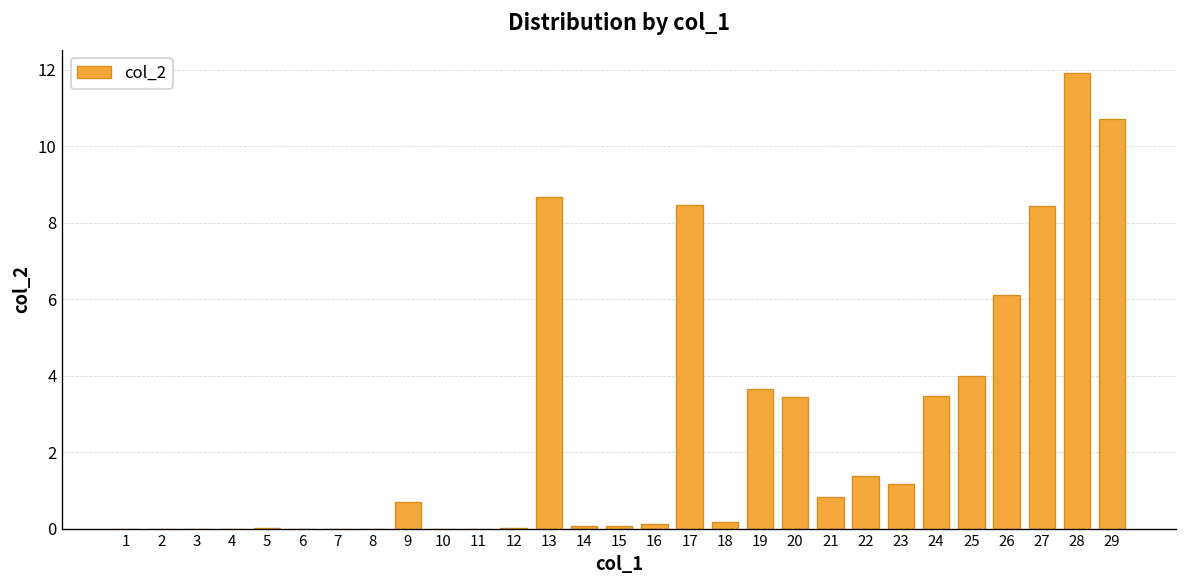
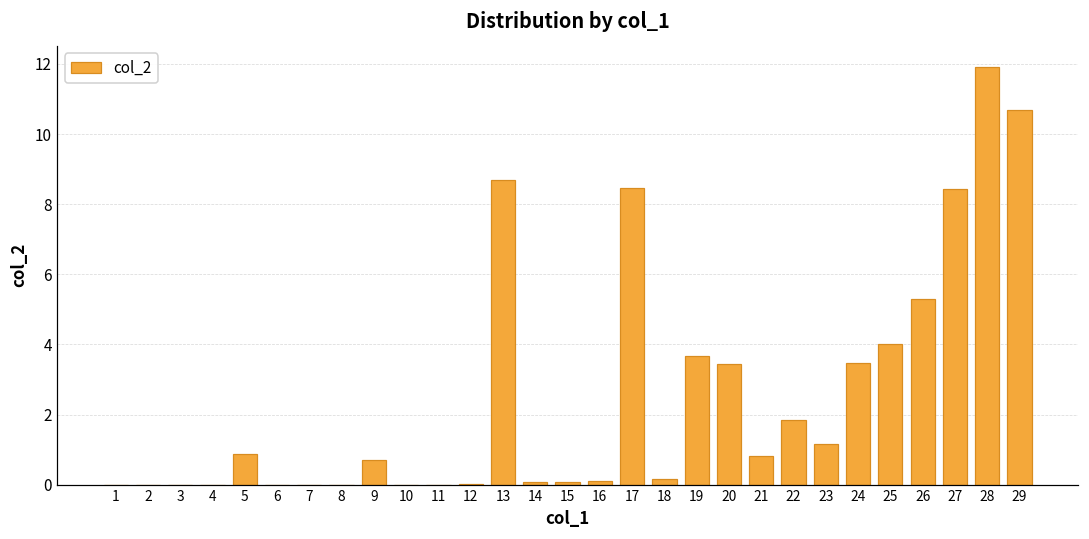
5: 0.0 -> 0.9
22: 1.4 -> 1.8
26: 6.1 -> 5.3
